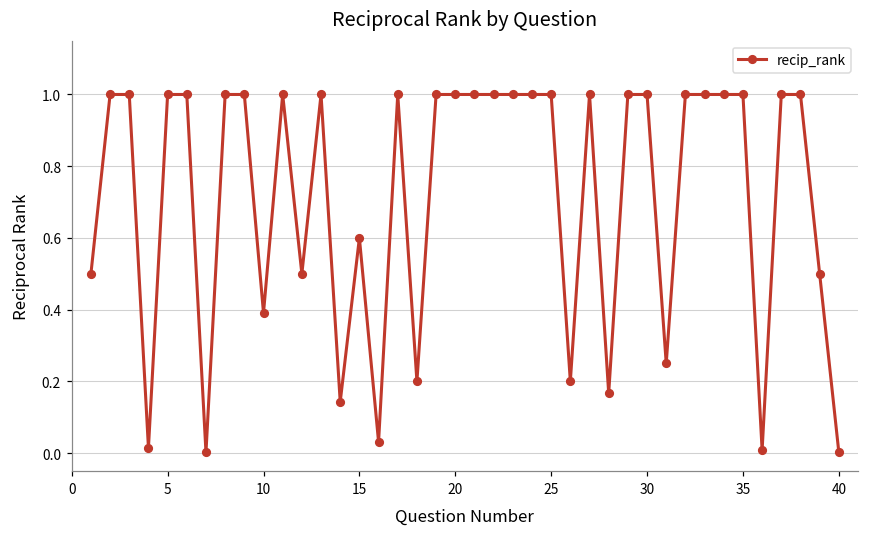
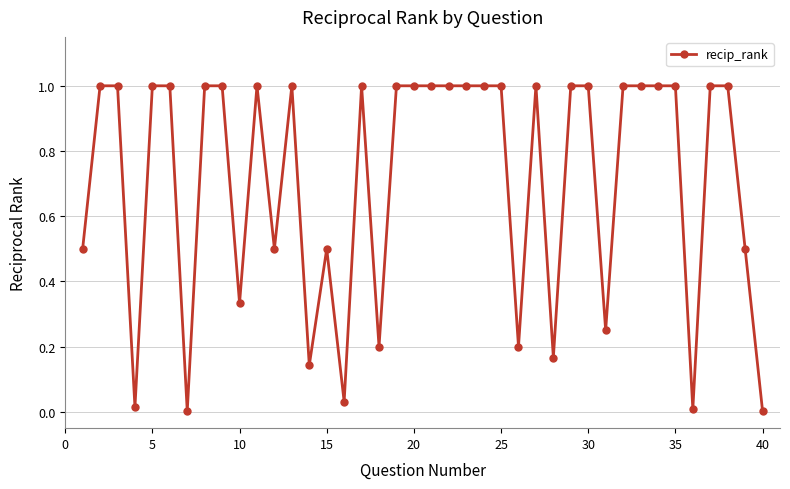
10: 0.39 -> 0.33
15: 0.6 -> 0.5
